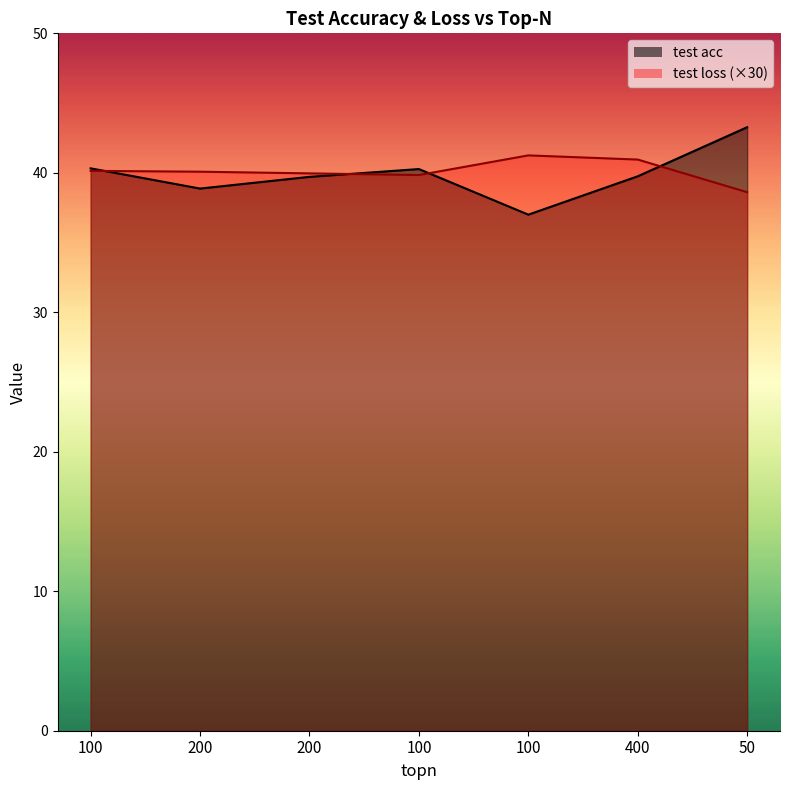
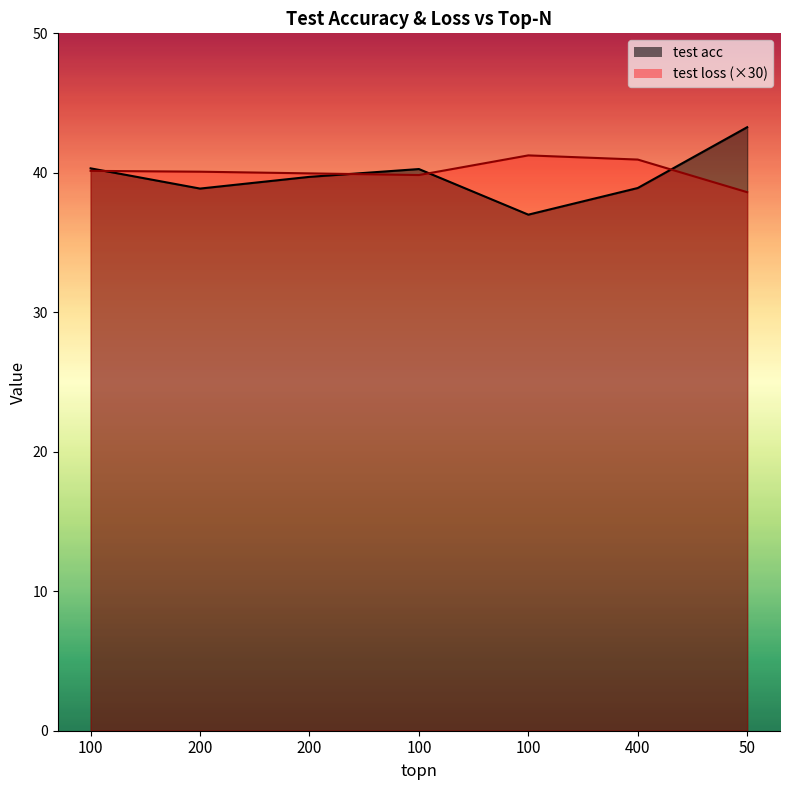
test acc, 400: 39.8 -> 38.9
